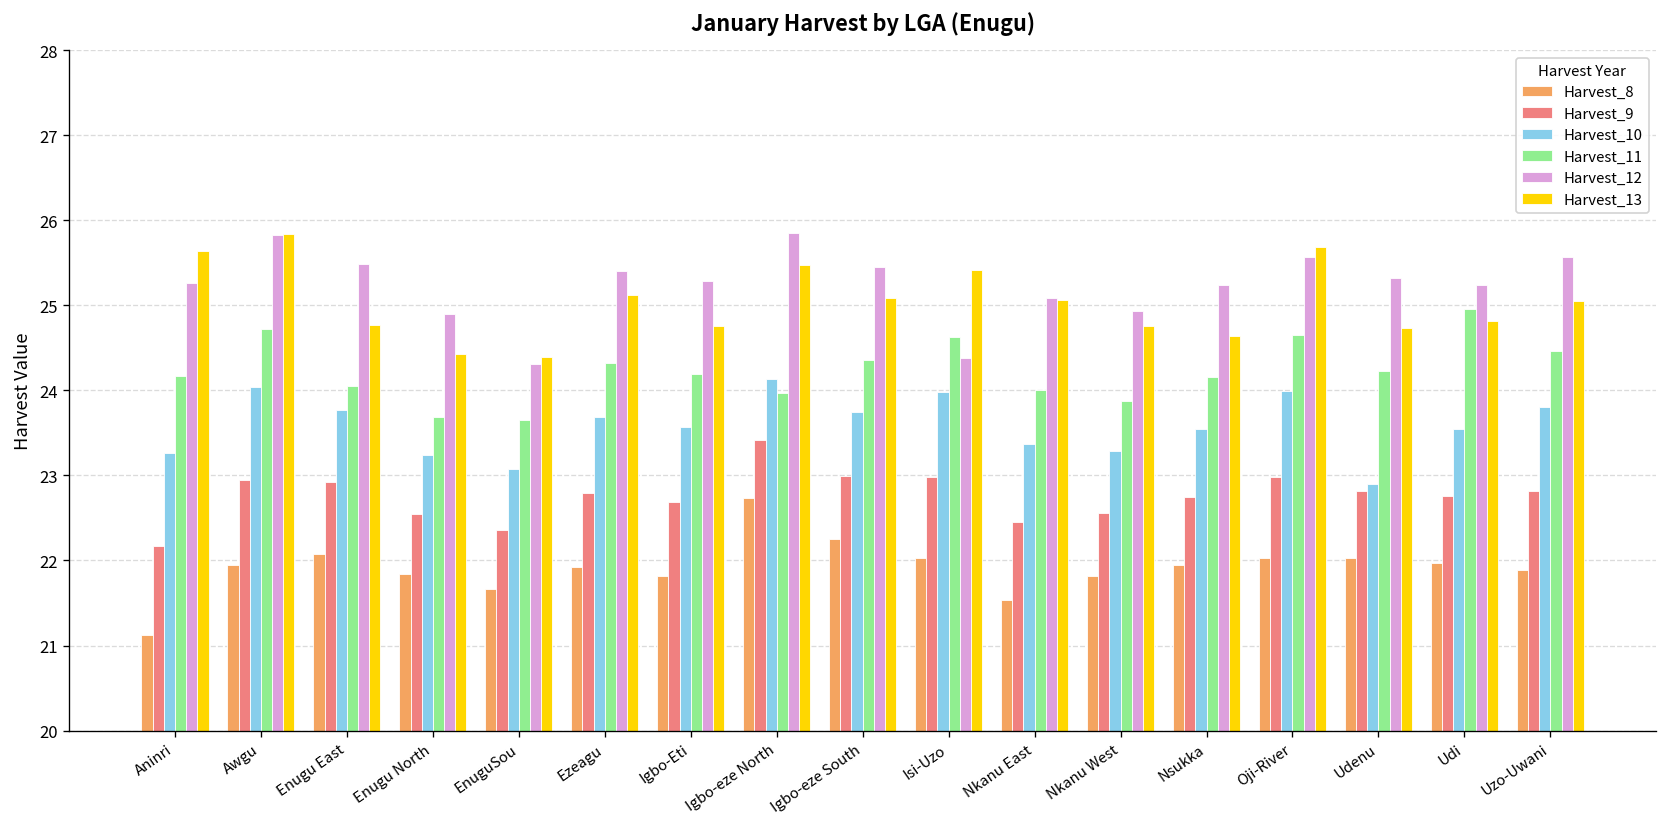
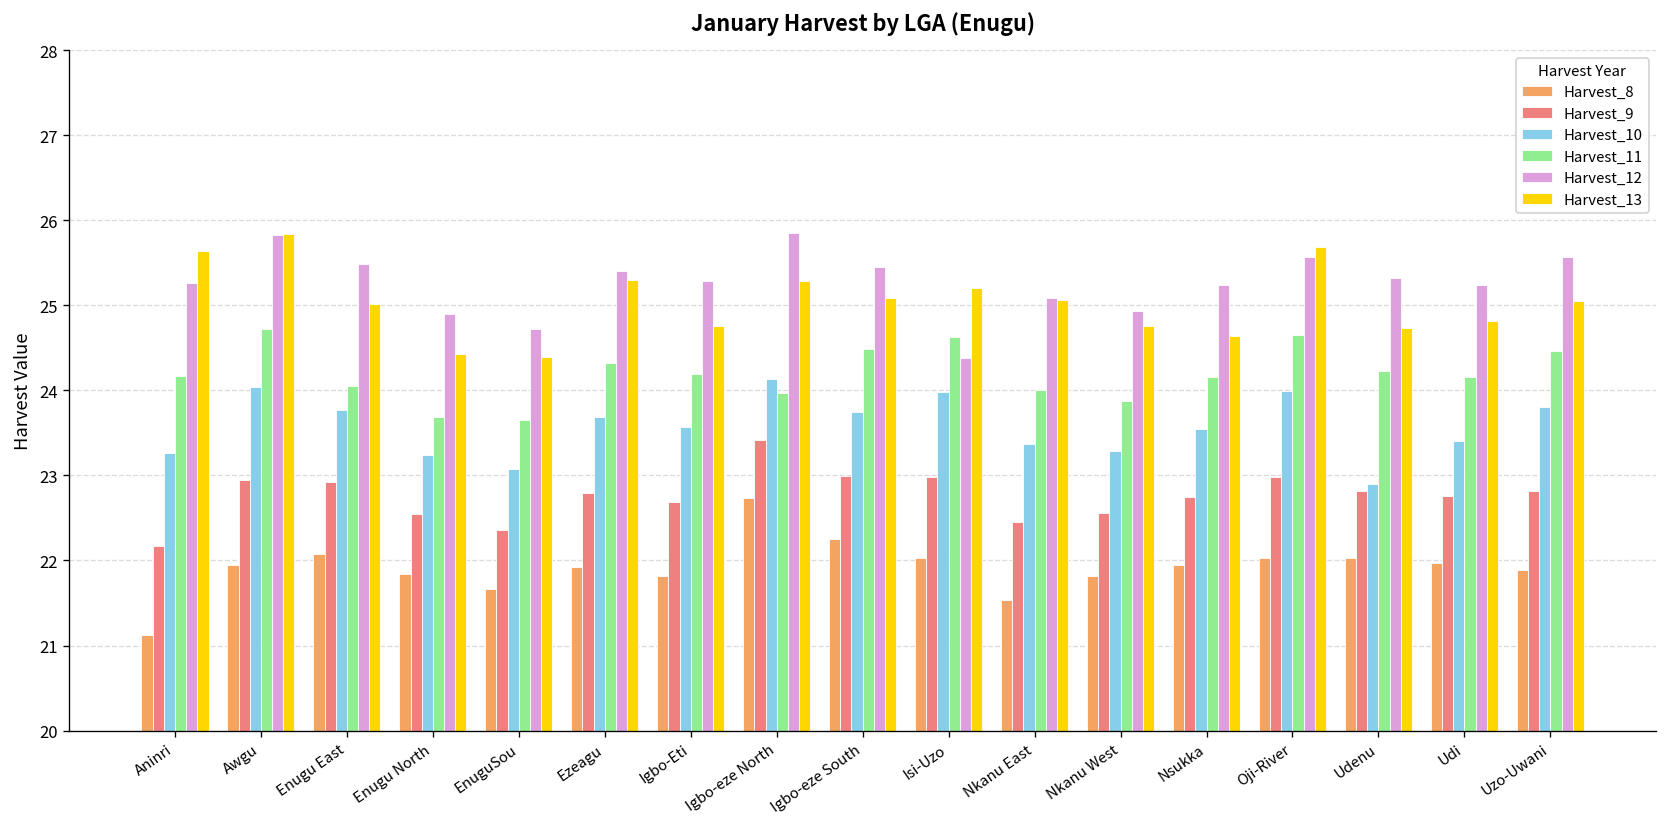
Harvest_13, Enugu East: 24.8 -> 25.0
Harvest_12, EnuguSou: 24.3 -> 24.7
Harvest_13, Ezeagu: 25.1 -> 25.3
Harvest_13, Igbo-eze North: 25.5 -> 25.3
Harvest_11, Igbo-eze South: 24.4 -> 24.5
Harvest_13, Isi-Uzo: 25.4 -> 25.2
Harvest_10, Udi: 23.6 -> 23.4
Harvest_11, Udi: 25.0 -> 24.2
